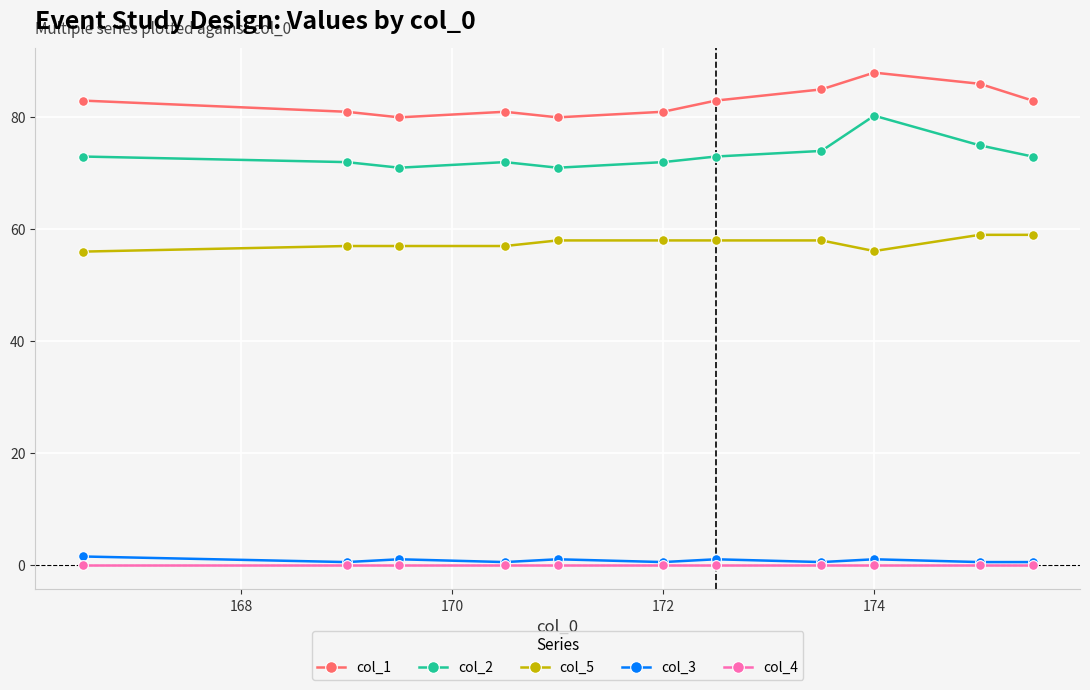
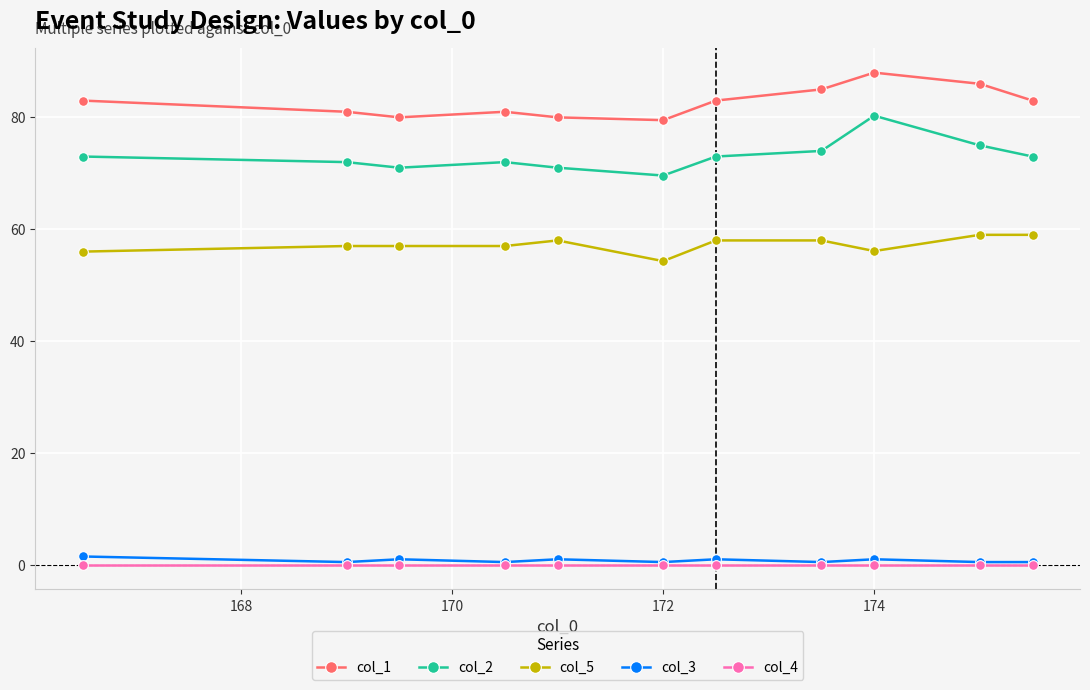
col_1, 172: 81 -> 80
col_2, 172: 72 -> 70
col_5, 172: 58 -> 54
